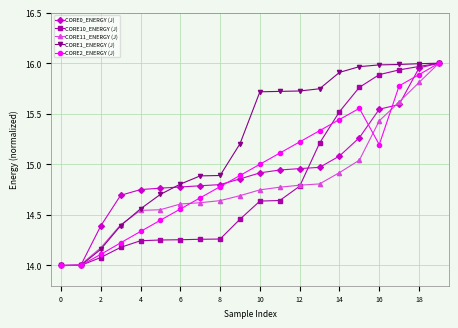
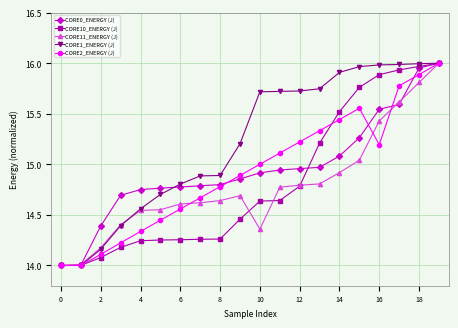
CORE11_ENERGY (J), 10: 14.75 -> 14.36
